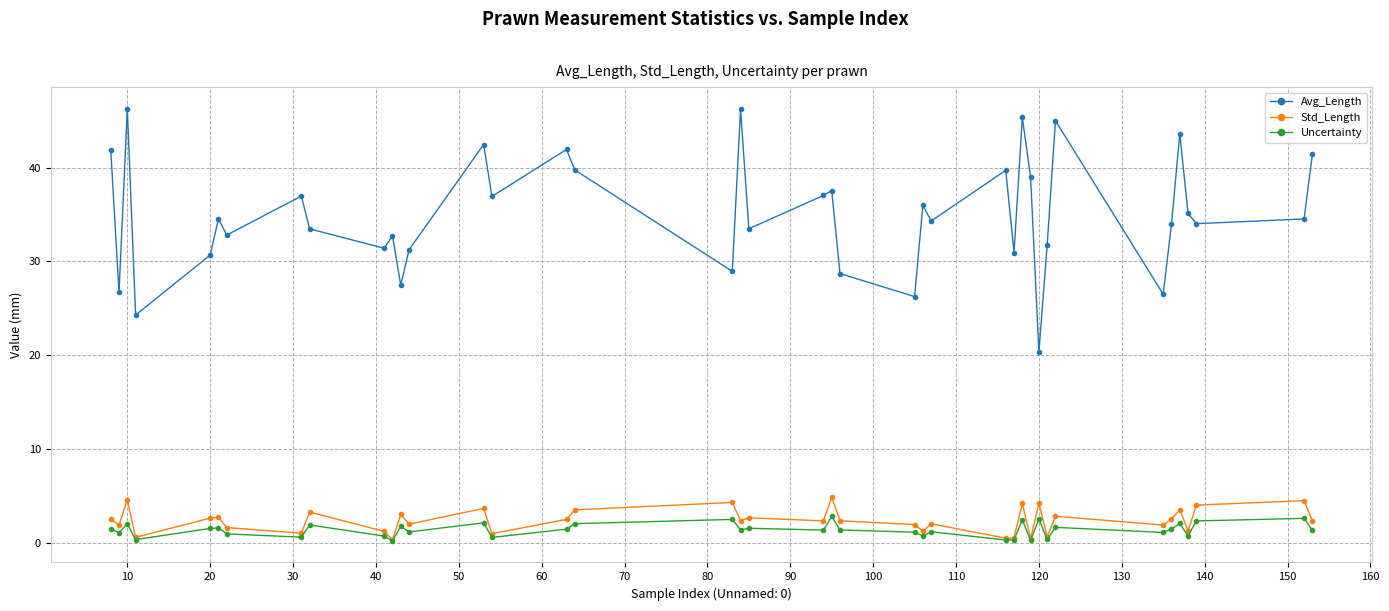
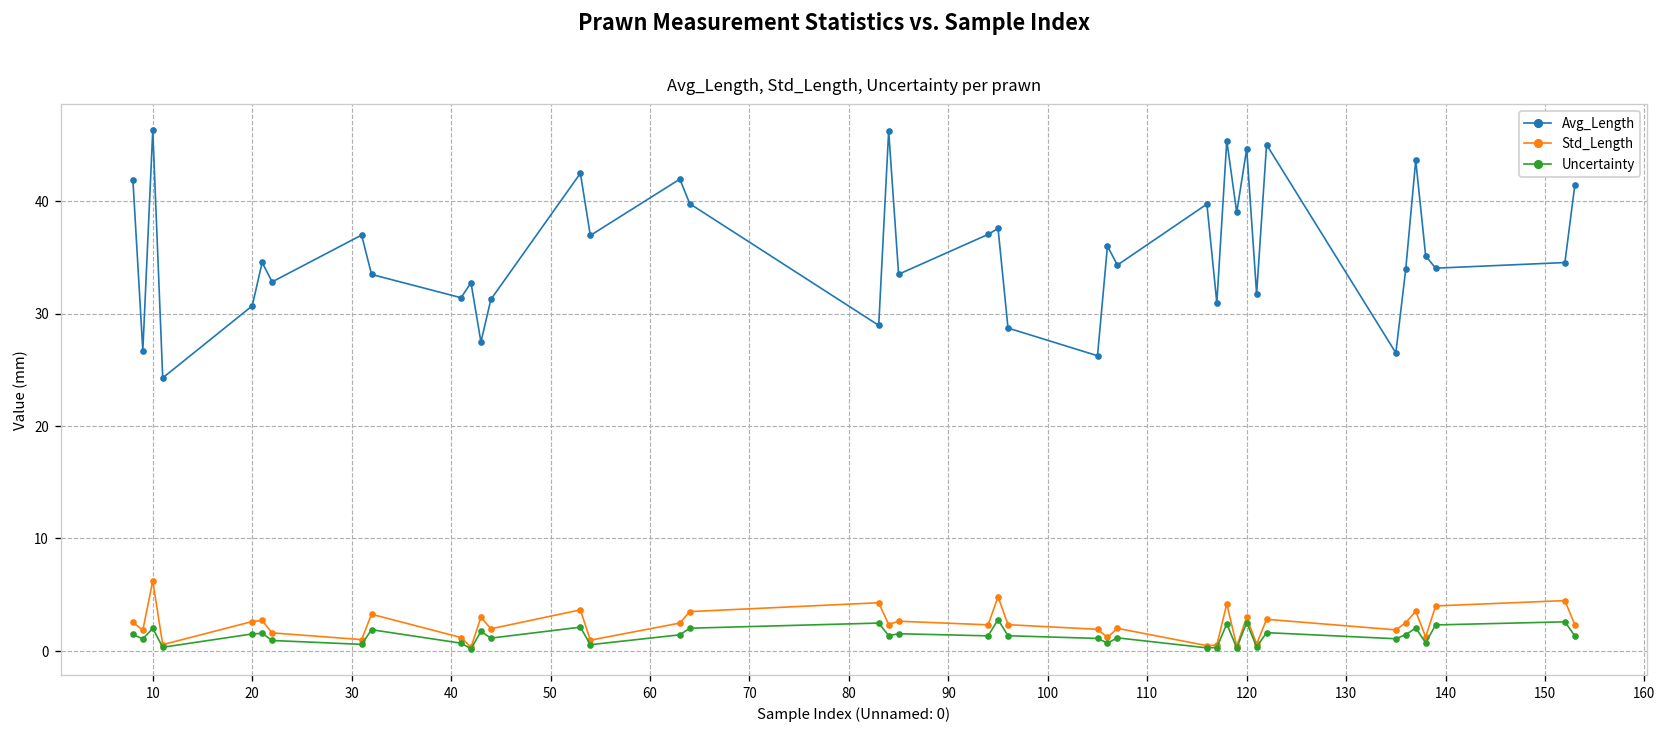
Std_Length, 10: 5 -> 6
Avg_Length, 120: 20 -> 45
Std_Length, 120: 4 -> 3
